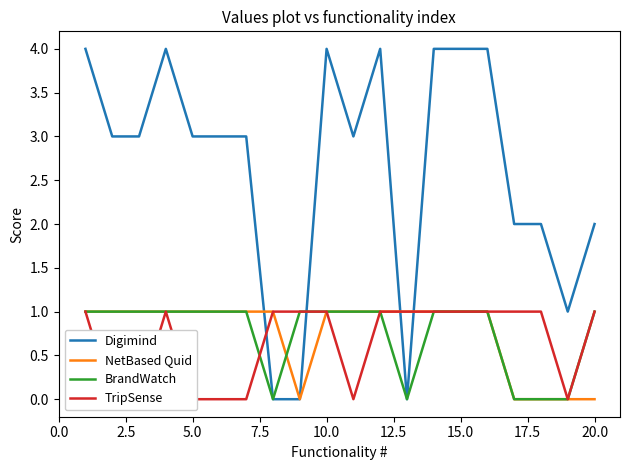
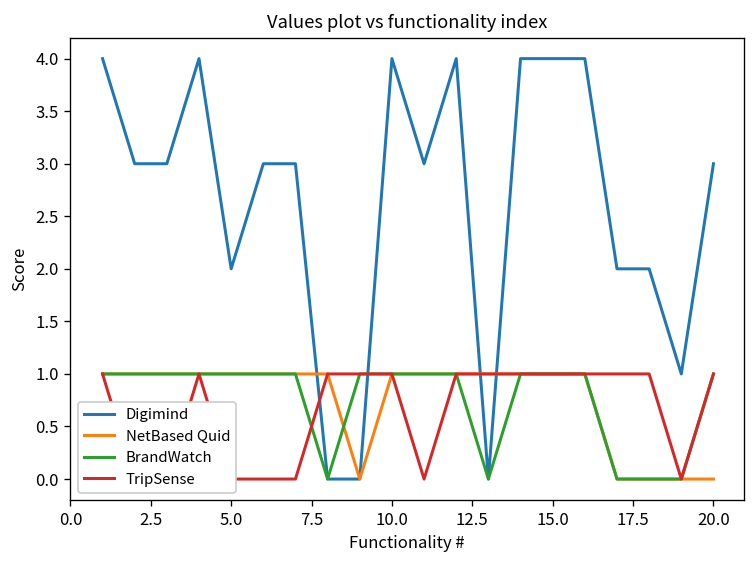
Digimind, 5.0: 3 -> 2
Digimind, 20.0: 2 -> 3
